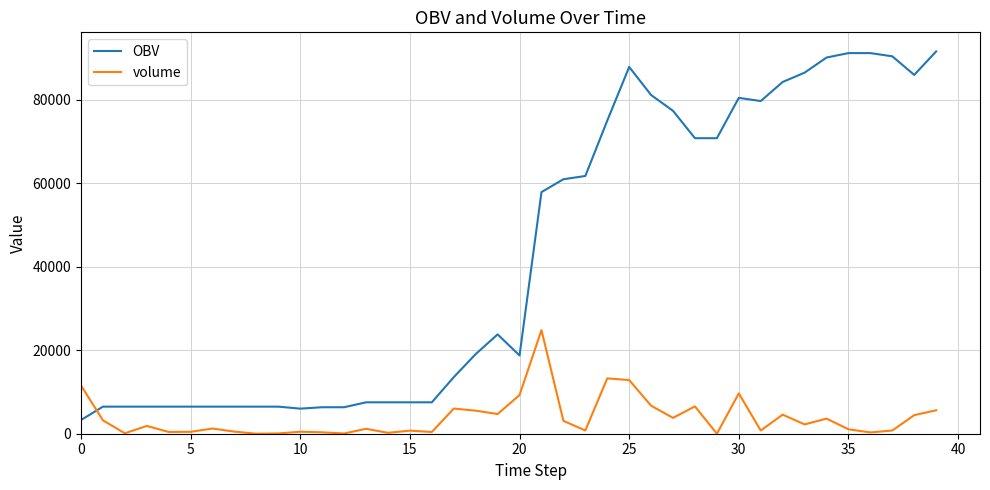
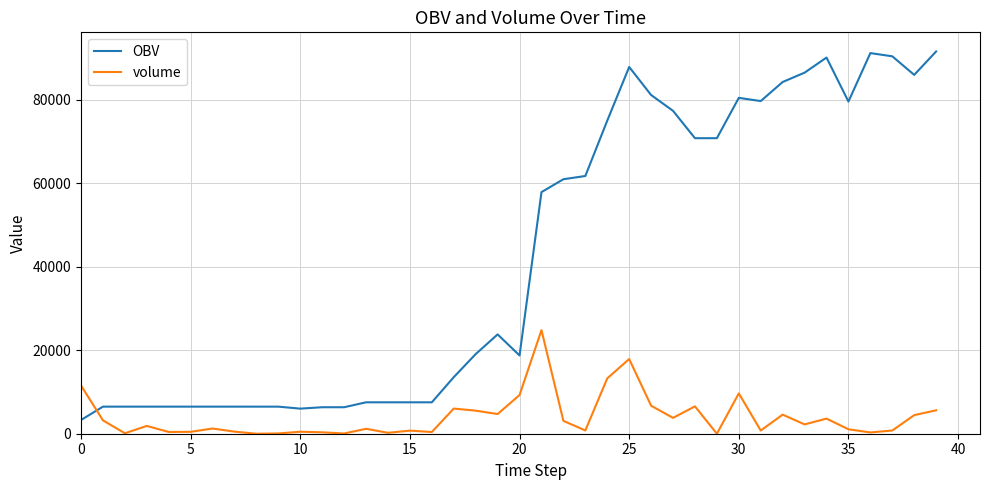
volume, 25: 13000 -> 18000
OBV, 35: 91000 -> 80000
